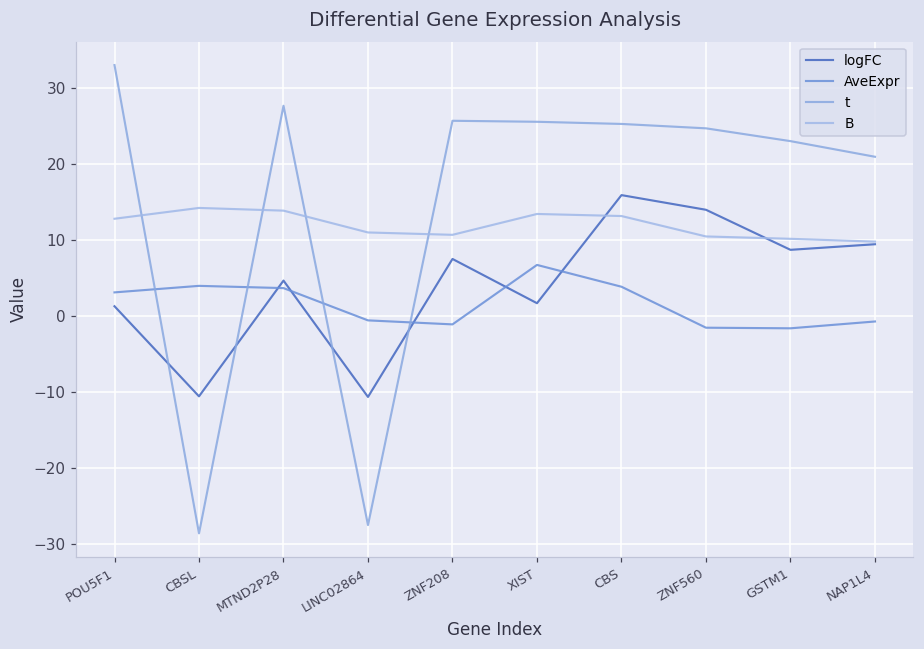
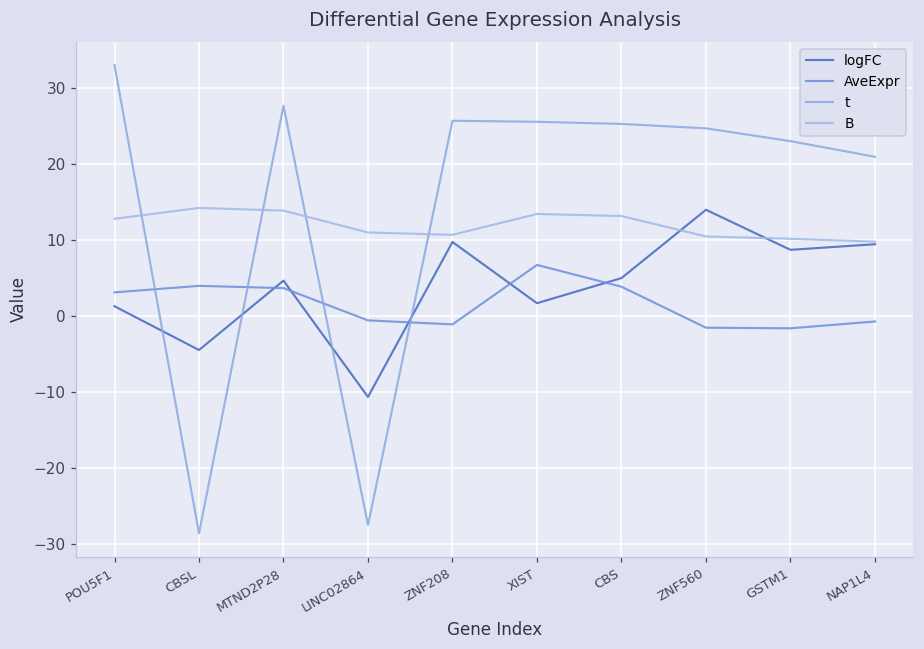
logFC, CBSL: -11 -> -5
logFC, ZNF208: 7 -> 10
logFC, CBS: 16 -> 5
